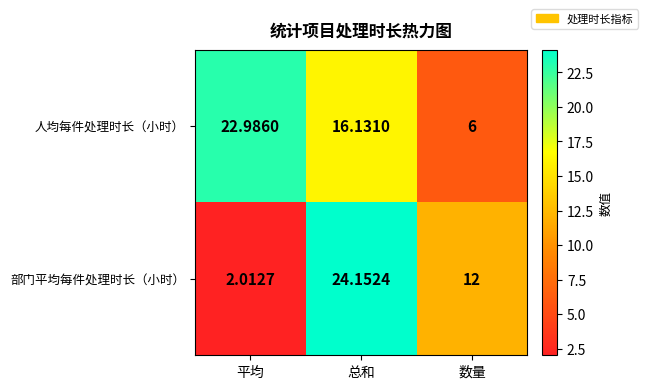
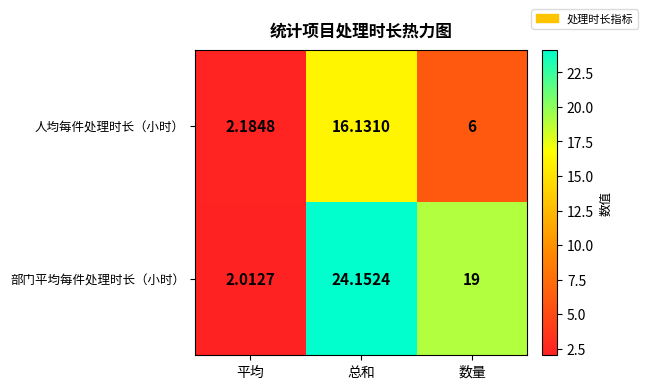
人均每件处理时长（小时）, 平均: 22.9860 -> 2.1848
部门平均每件处理时长（小时）, 数量: 12 -> 19
